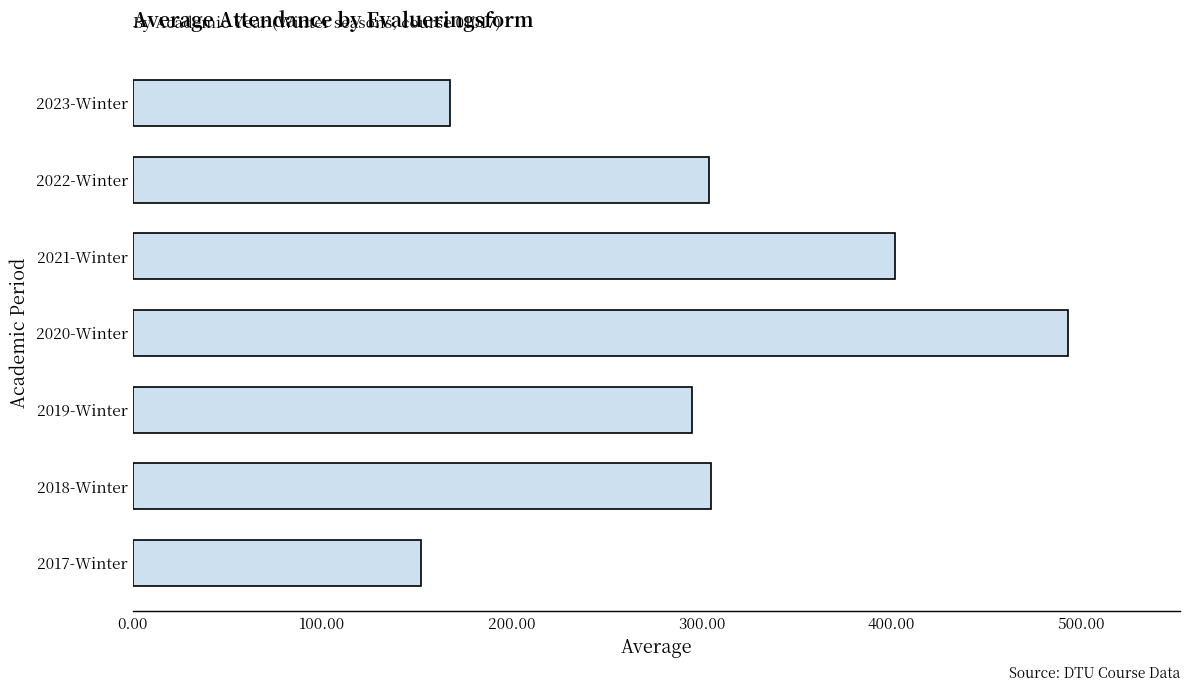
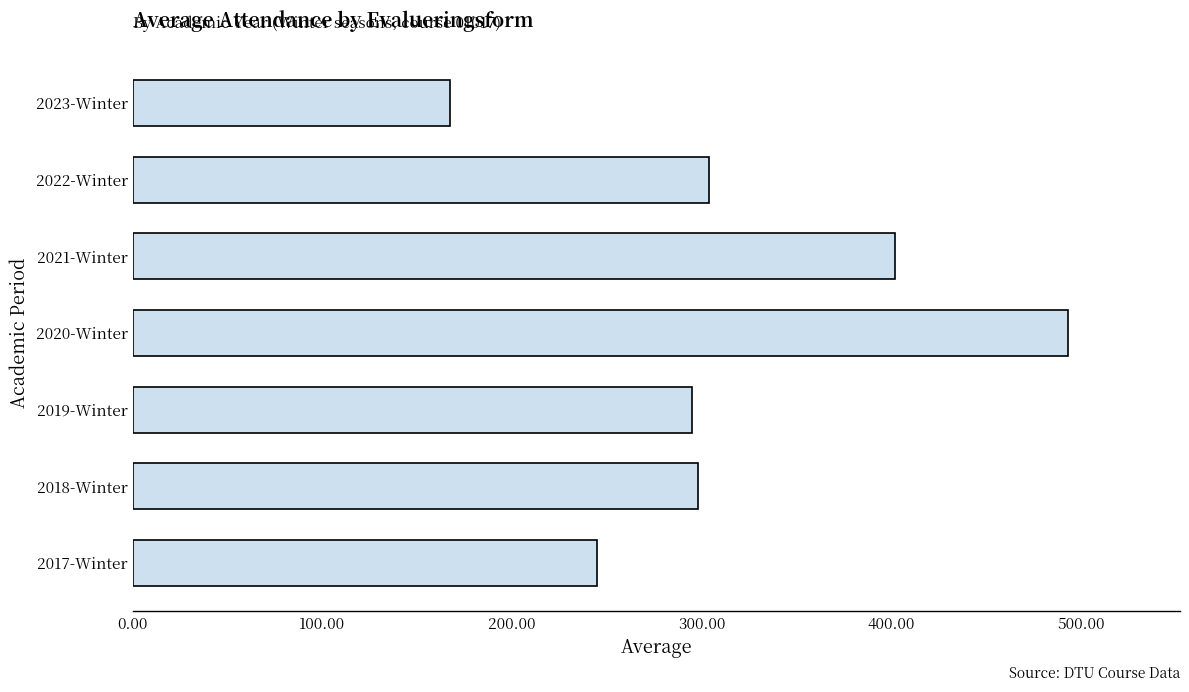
2018-Winter: 305 -> 298
2017-Winter: 152 -> 245
